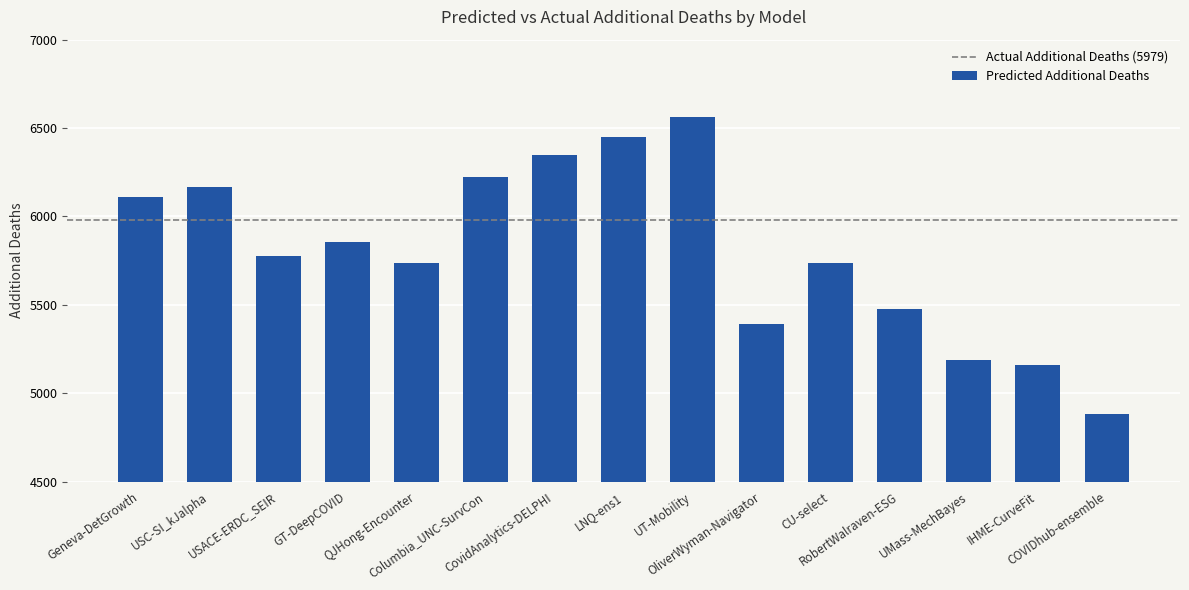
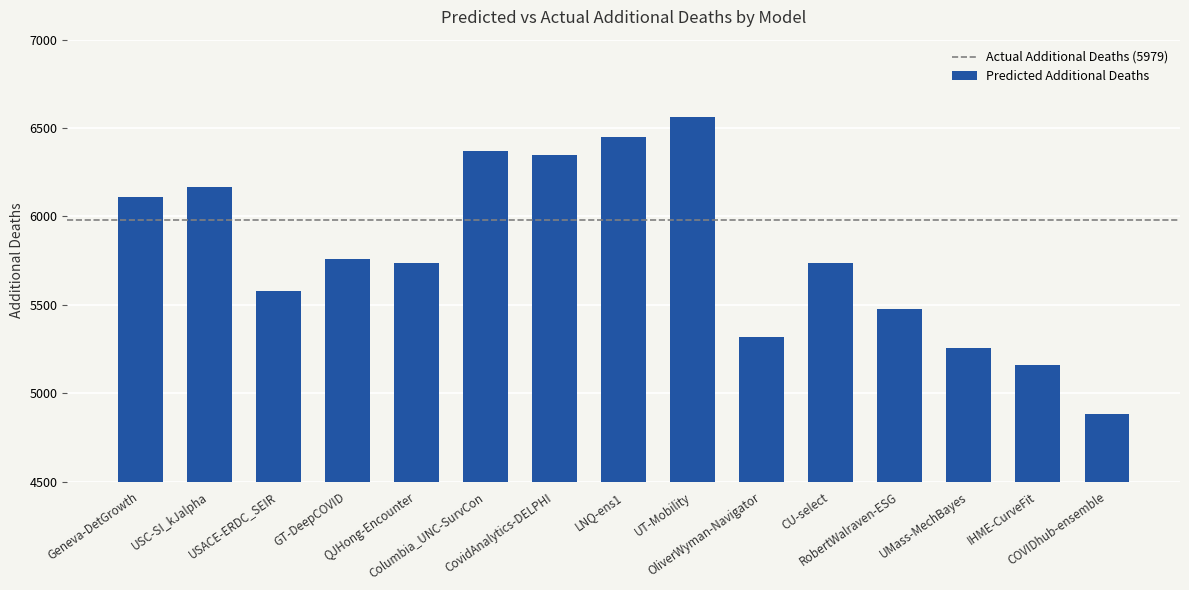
USACE-ERDC_SEIR: 5780 -> 5580
GT-DeepCOVID: 5850 -> 5760
Columbia_UNC-SurvCon: 6220 -> 6370
OliverWyman-Navigator: 5390 -> 5320
UMass-MechBayes: 5190 -> 5260
